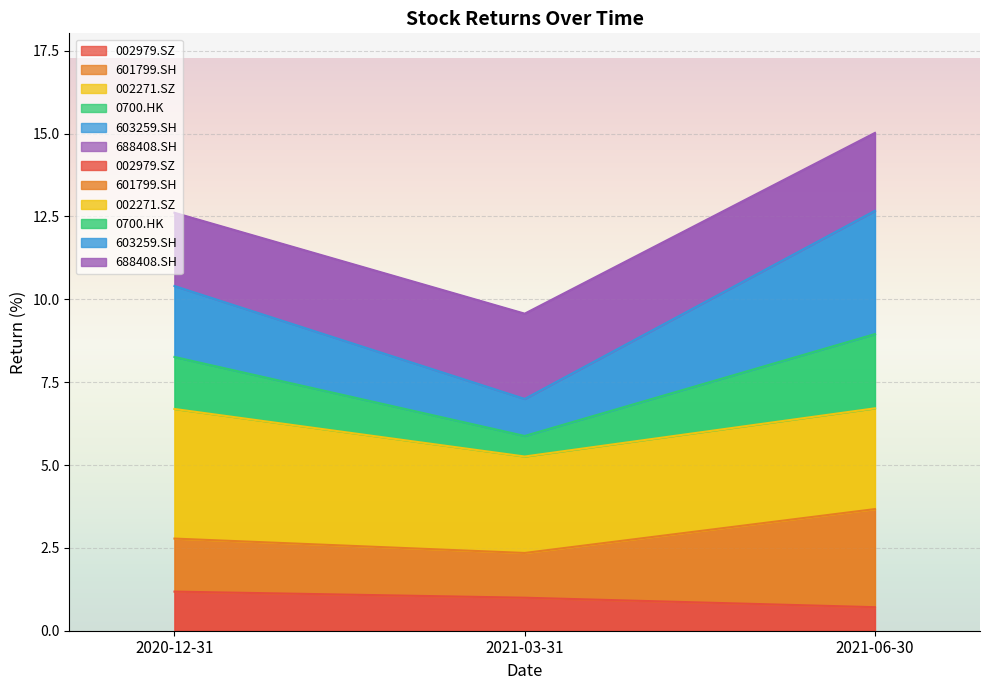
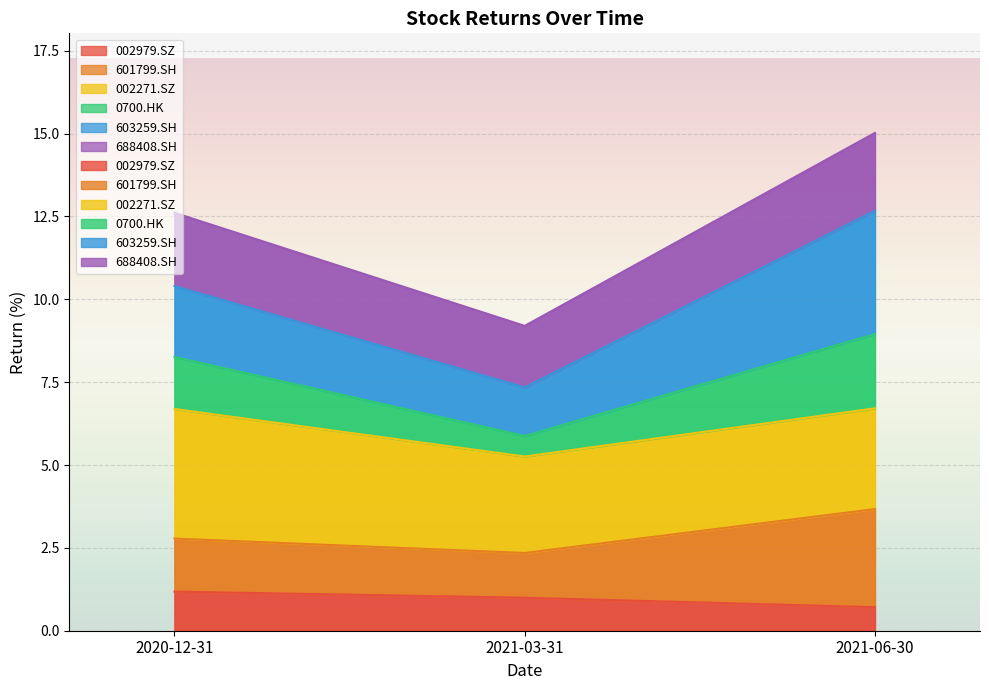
603259.SH, 2021-03-31: 1.1 -> 1.5
688408.SH, 2021-03-31: 2.6 -> 1.9
